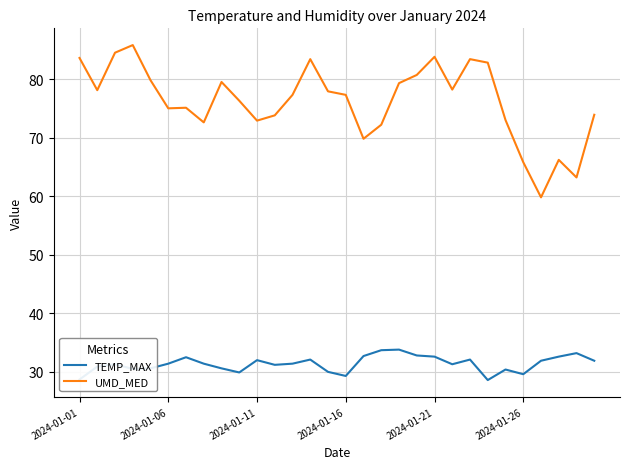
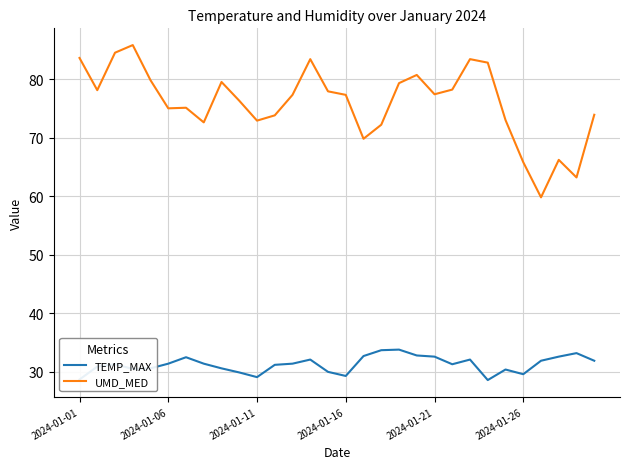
TEMP_MAX, 2024-01-11: 32 -> 29
UMD_MED, 2024-01-21: 84 -> 77
